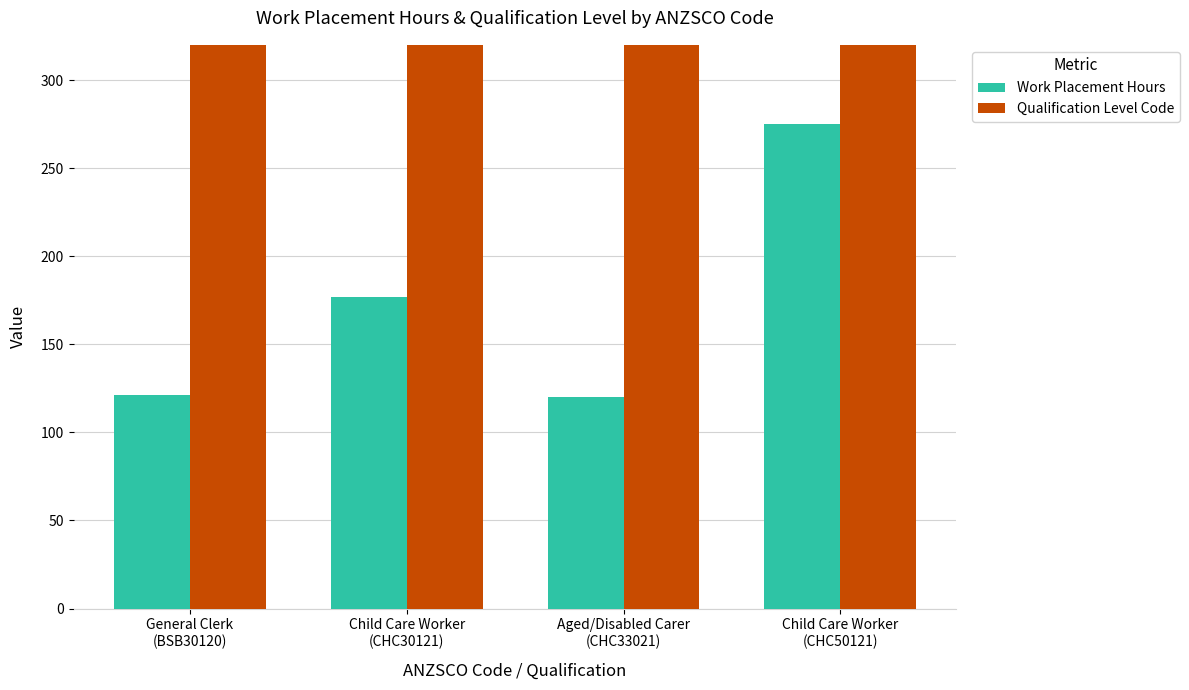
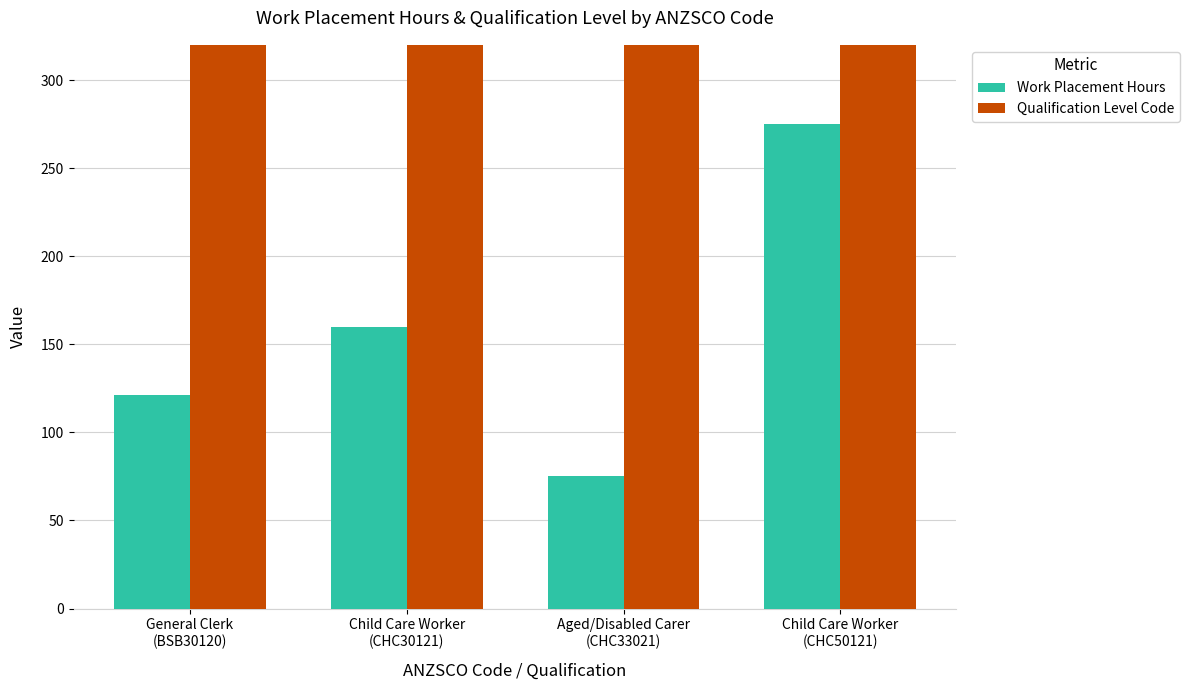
Work Placement Hours, Child Care Worker (CHC30121): 177 -> 160
Work Placement Hours, Aged/Disabled Carer (CHC33021): 120 -> 75
